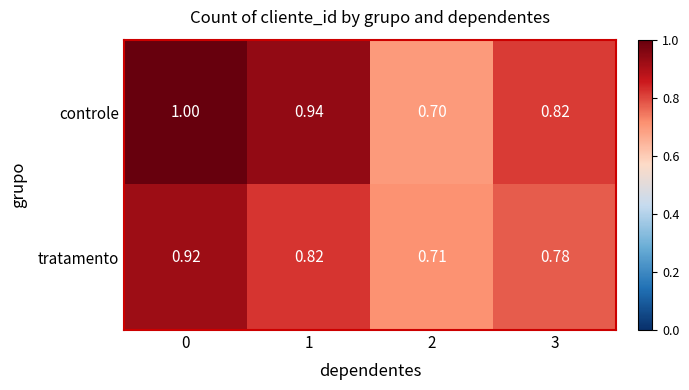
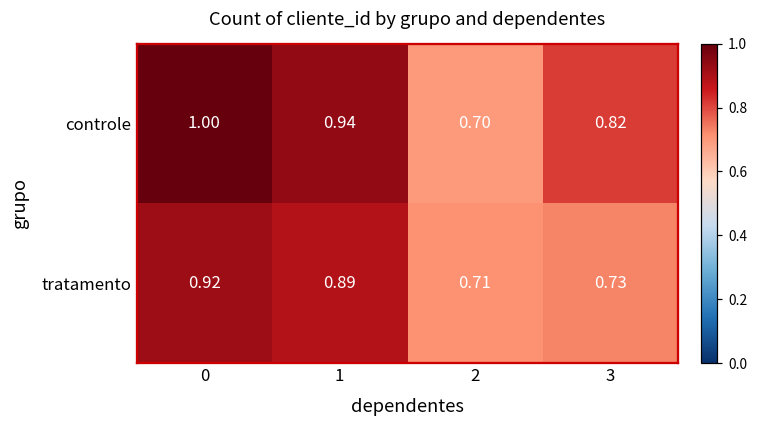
tratamento, 1: 0.82 -> 0.89
tratamento, 3: 0.78 -> 0.73
